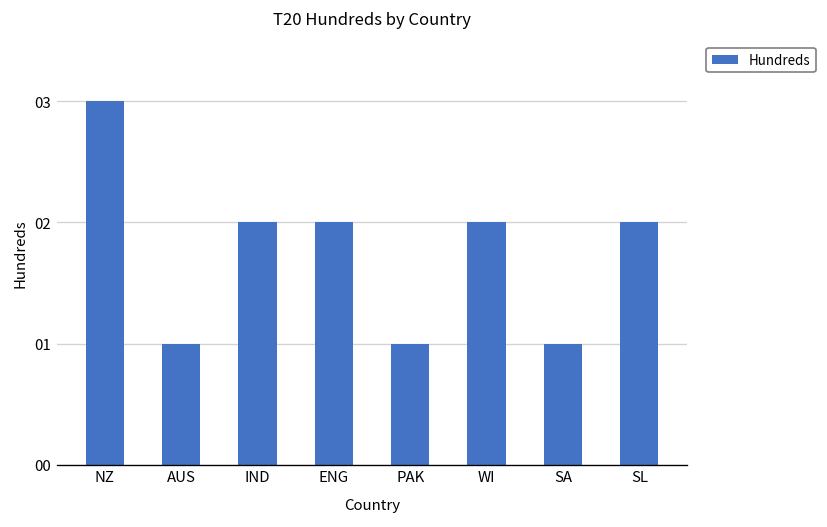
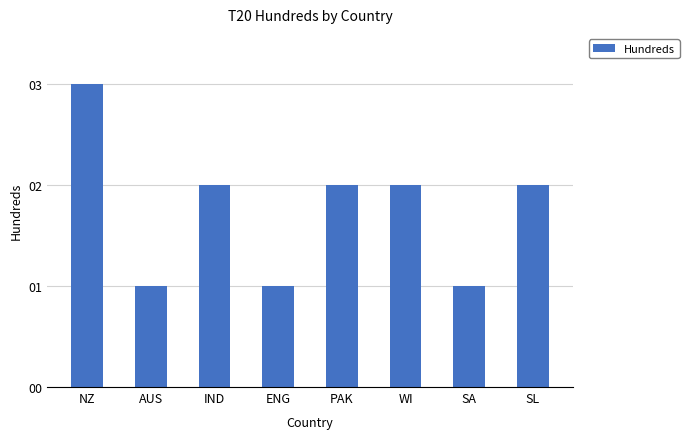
ENG: 2 -> 1
PAK: 1 -> 2
